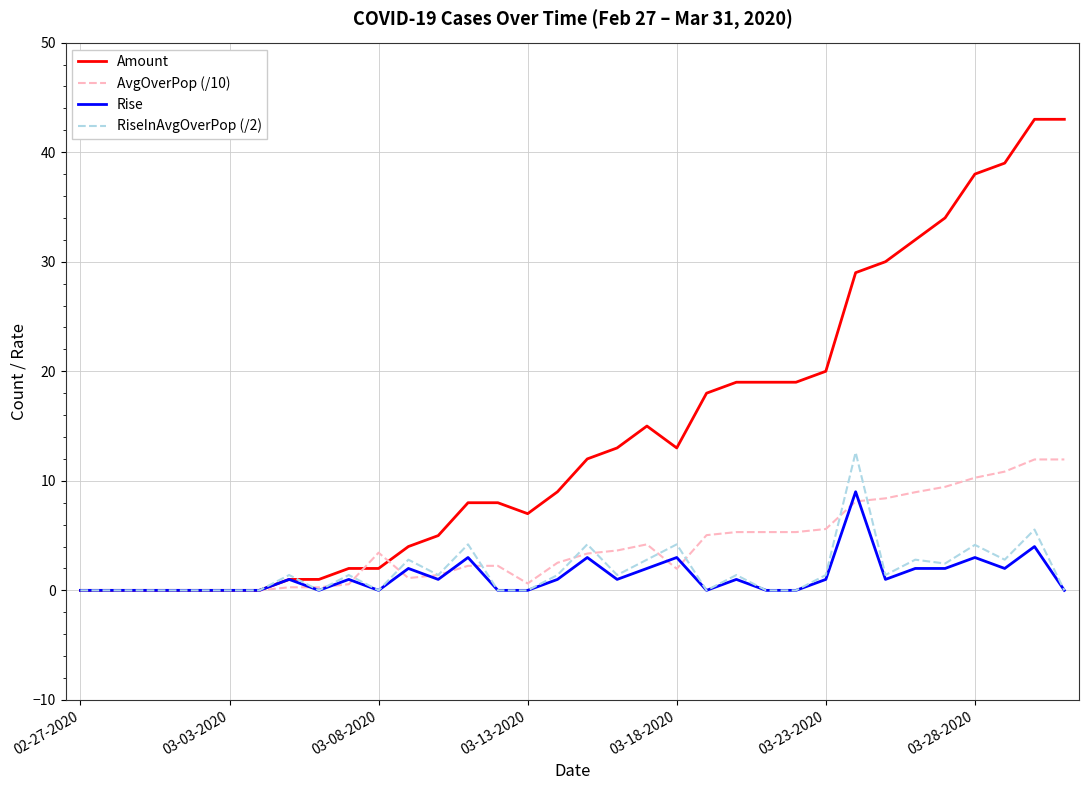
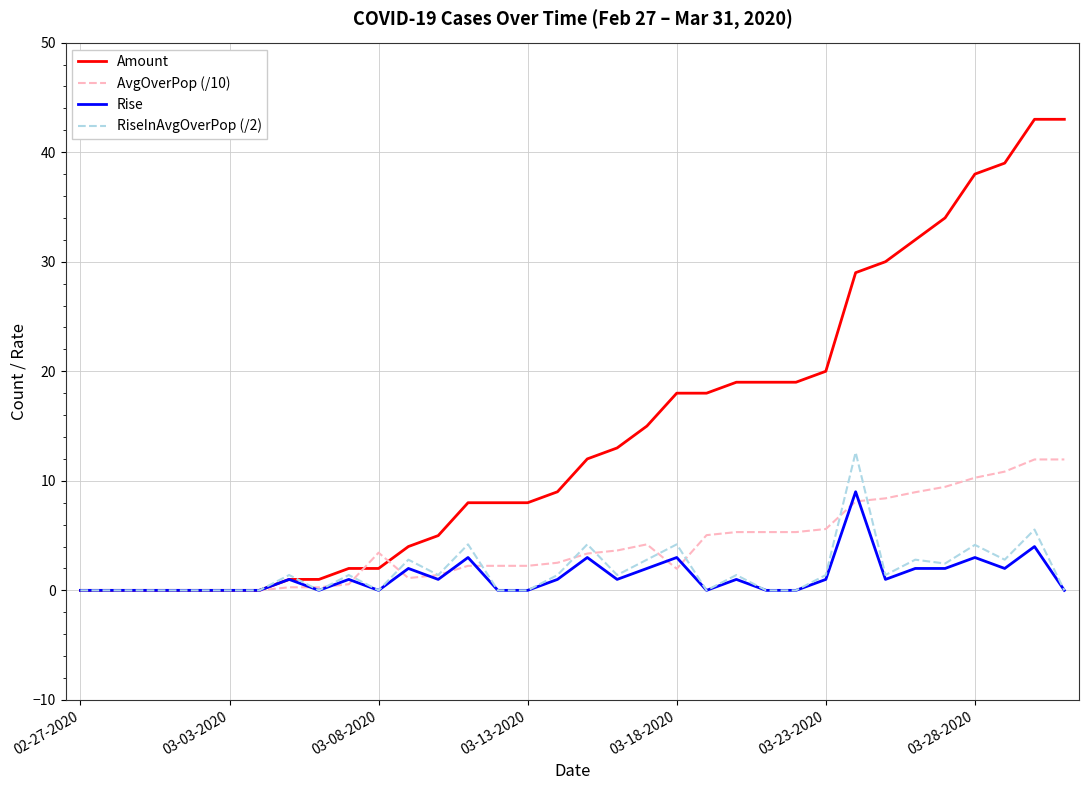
Amount, 03-13-2020: 7 -> 8
AvgOverPop (/10), 03-13-2020: 0.6 -> 2.2
Amount, 03-18-2020: 13 -> 18
